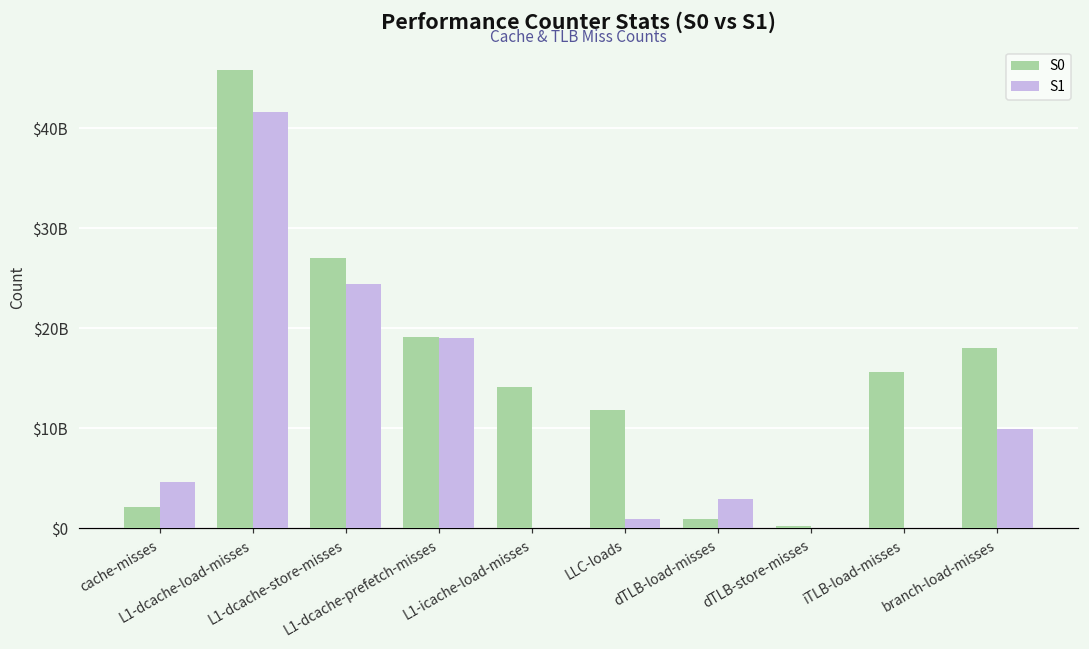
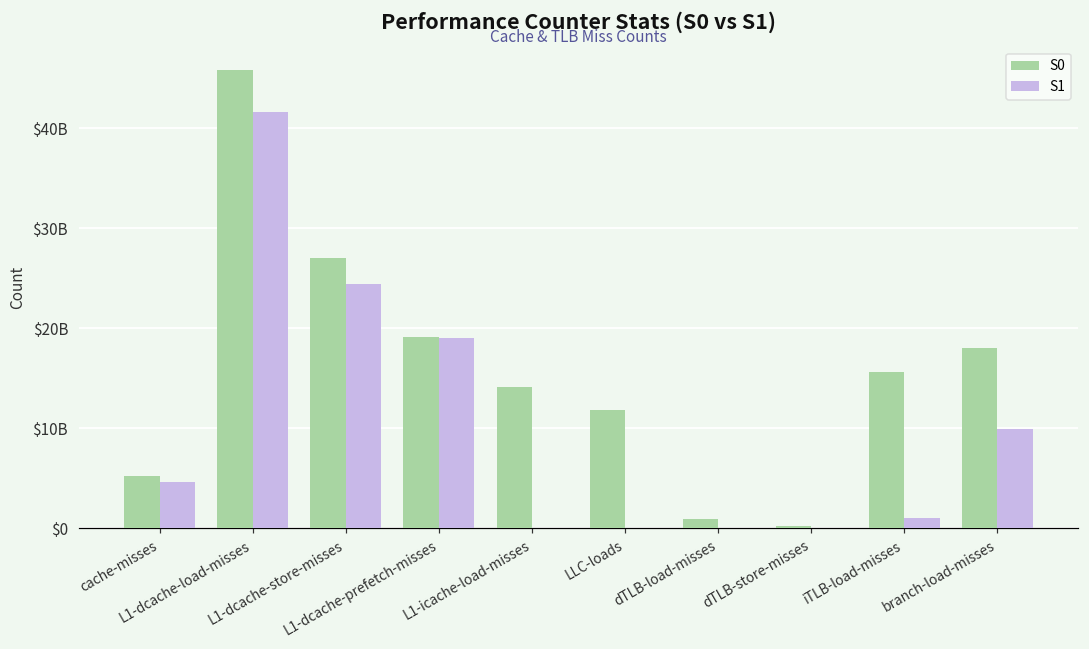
S0, cache-misses: $2000000000 -> $5000000000
S1, LLC-loads: $1000000000 -> $0
S1, dTLB-load-misses: $3000000000 -> $0
S1, iTLB-load-misses: $0 -> $1000000000
